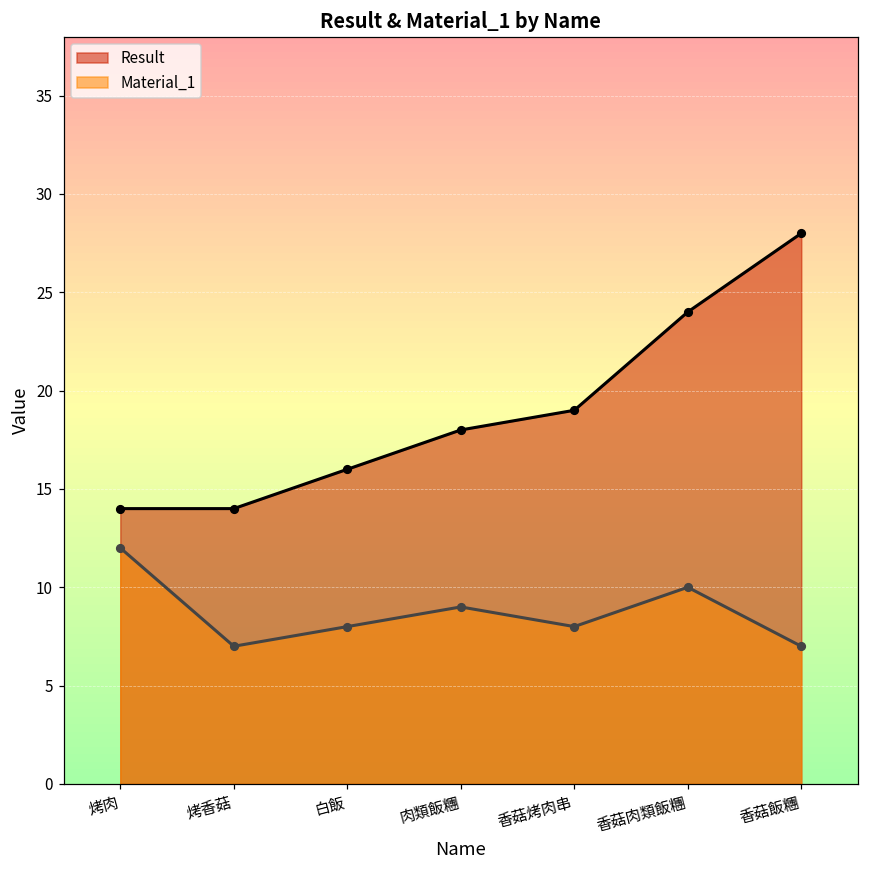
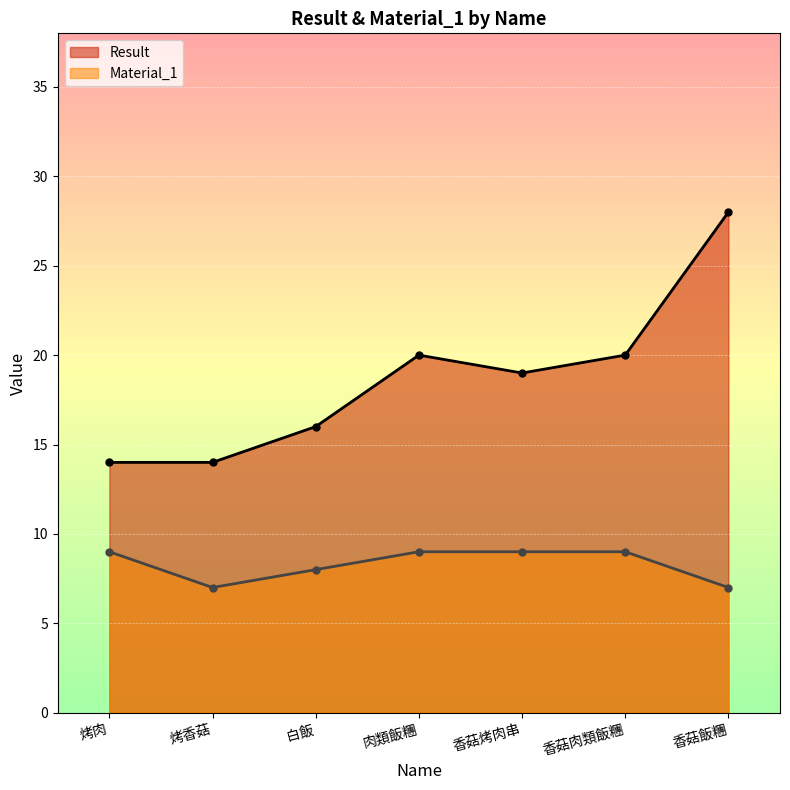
Material_1, 烤肉: 12 -> 9
Result, 肉類飯糰: 18 -> 20
Material_1, 香菇烤肉串: 8 -> 9
Result, 香菇肉類飯糰: 24 -> 20
Material_1, 香菇肉類飯糰: 10 -> 9
